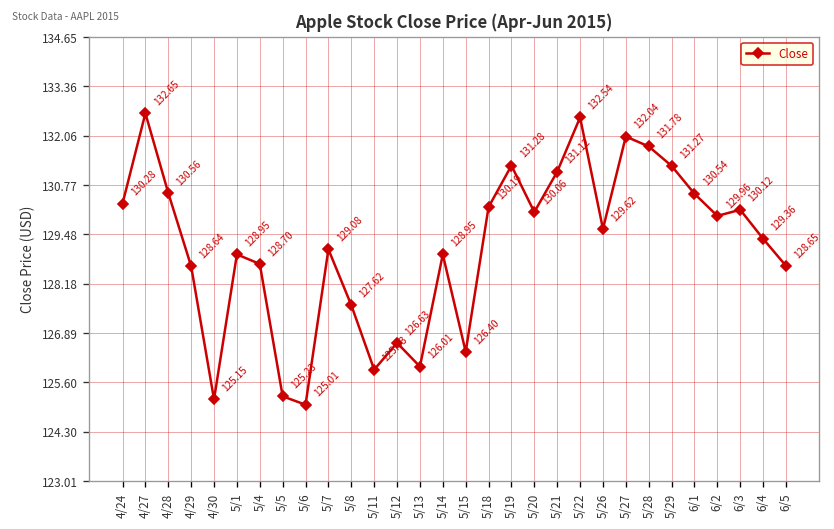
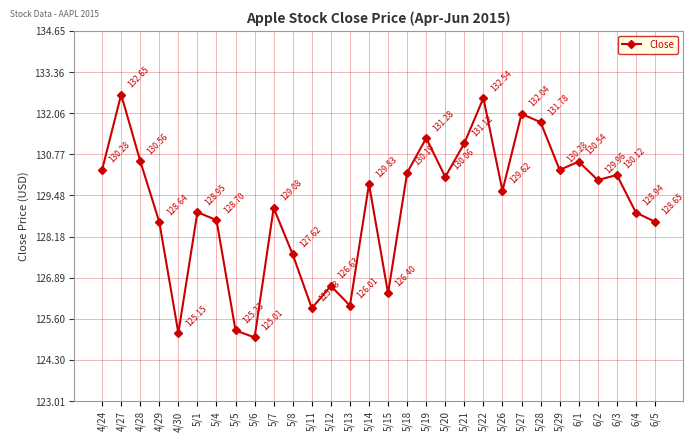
5/14: 128.95 -> 129.83
5/29: 131.27 -> 130.28
6/4: 129.36 -> 128.94
